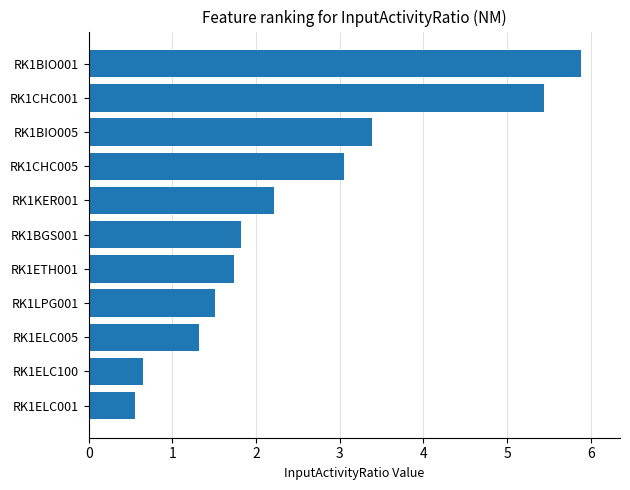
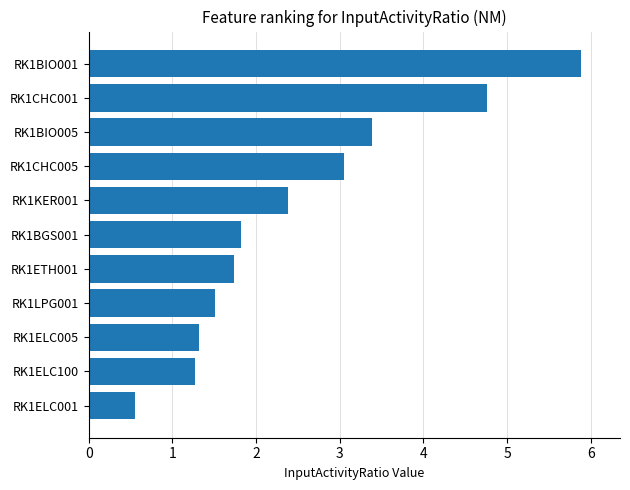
RK1CHC001: 5.4 -> 4.8
RK1KER001: 2.2 -> 2.4
RK1ELC100: 0.7 -> 1.3
